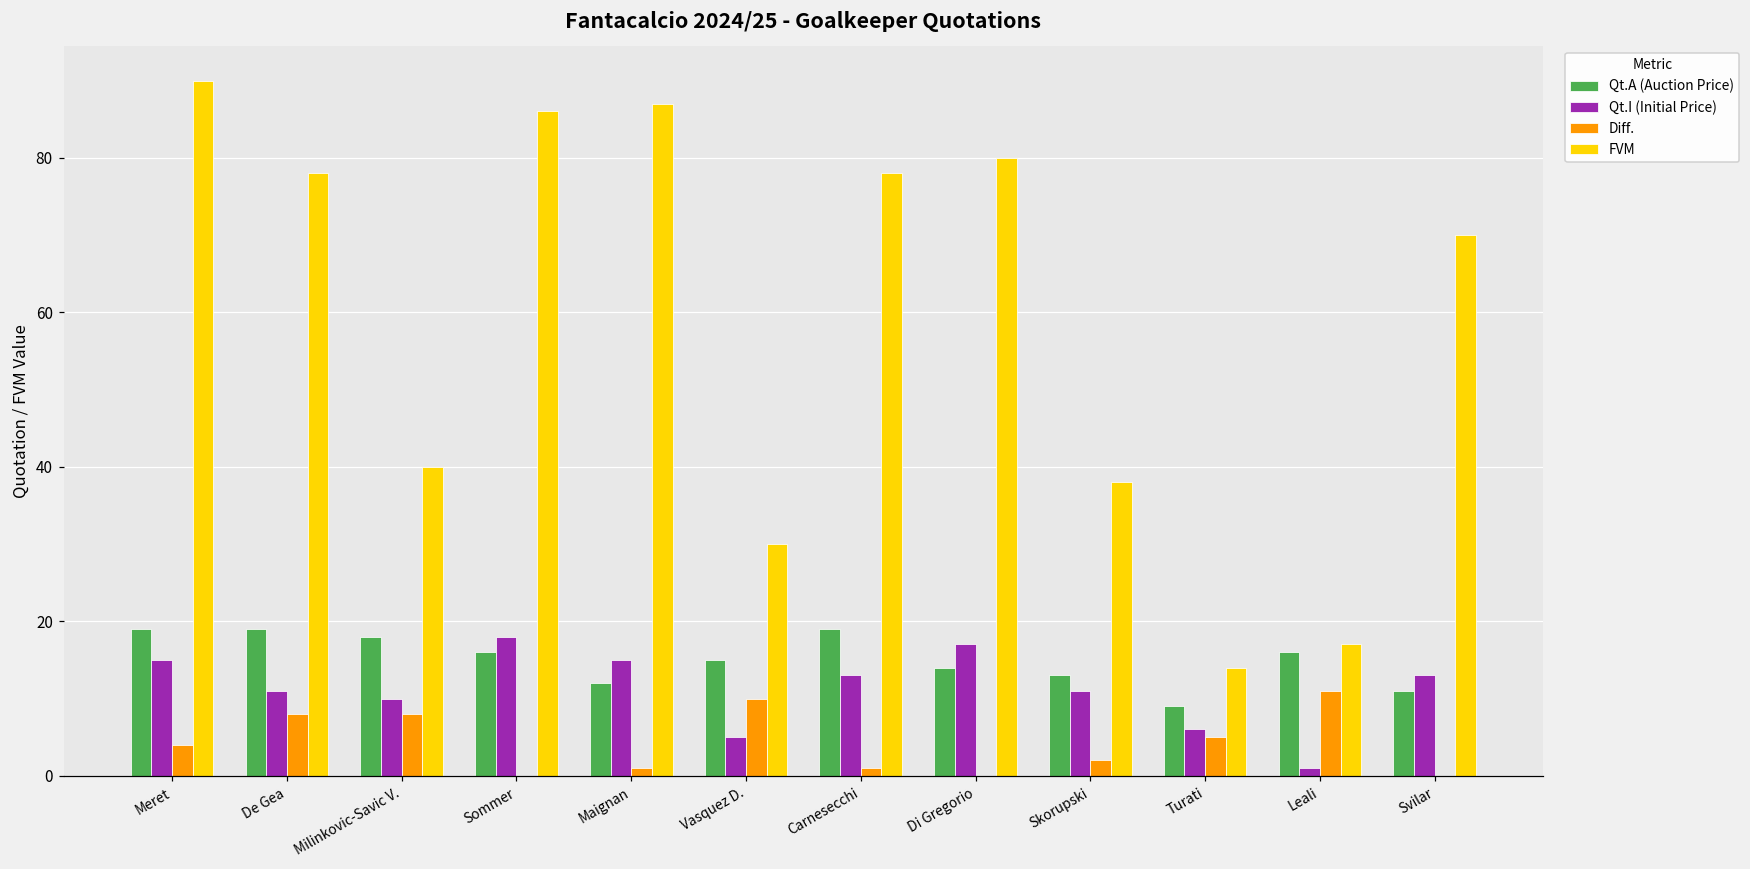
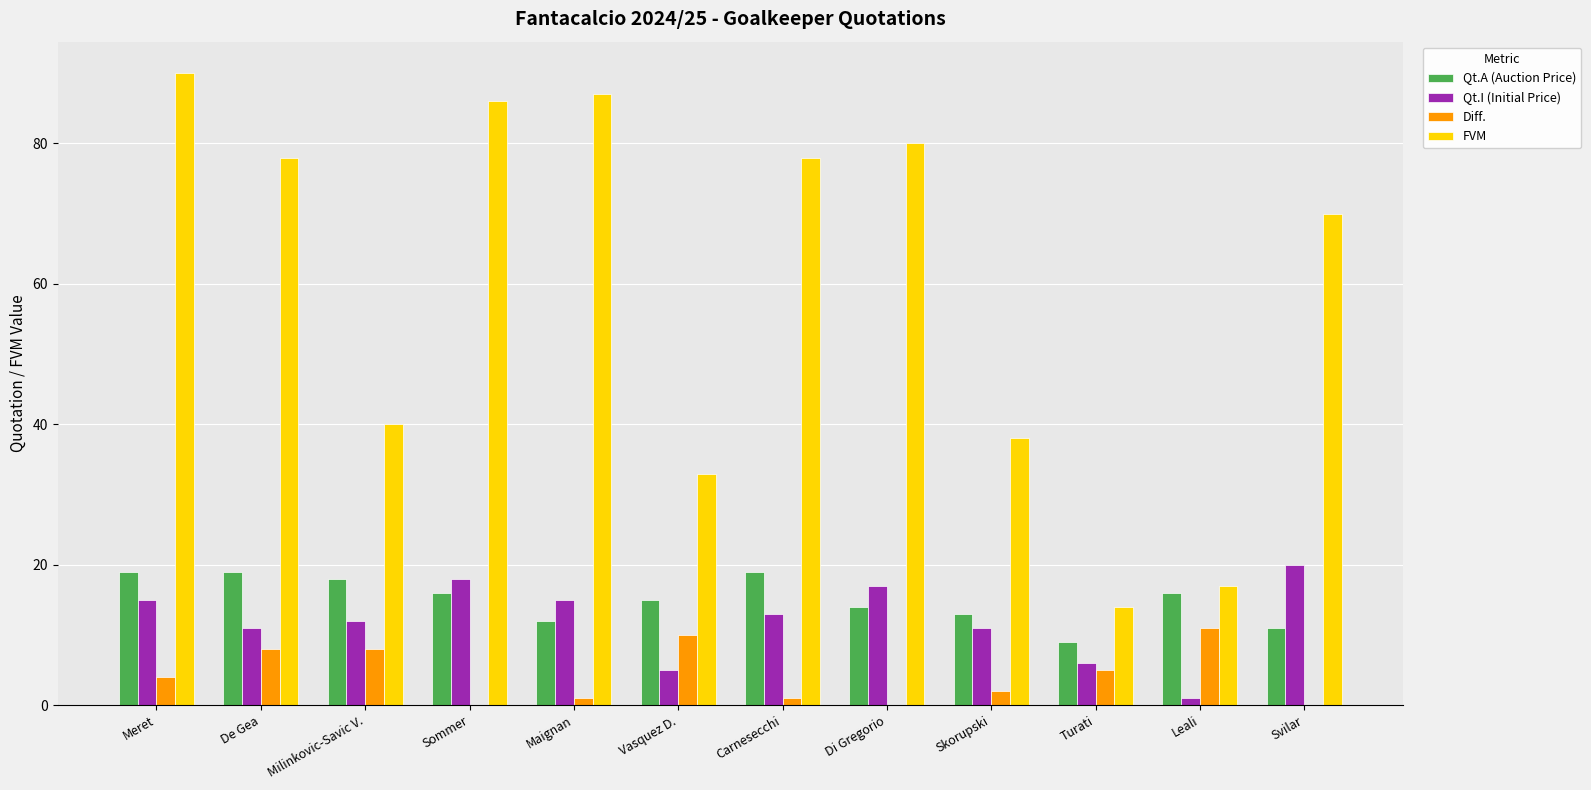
Qt.I (Initial Price), Milinkovic-Savic V.: 10 -> 12
FVM, Vasquez D.: 30 -> 33
Qt.I (Initial Price), Svilar: 13 -> 20
